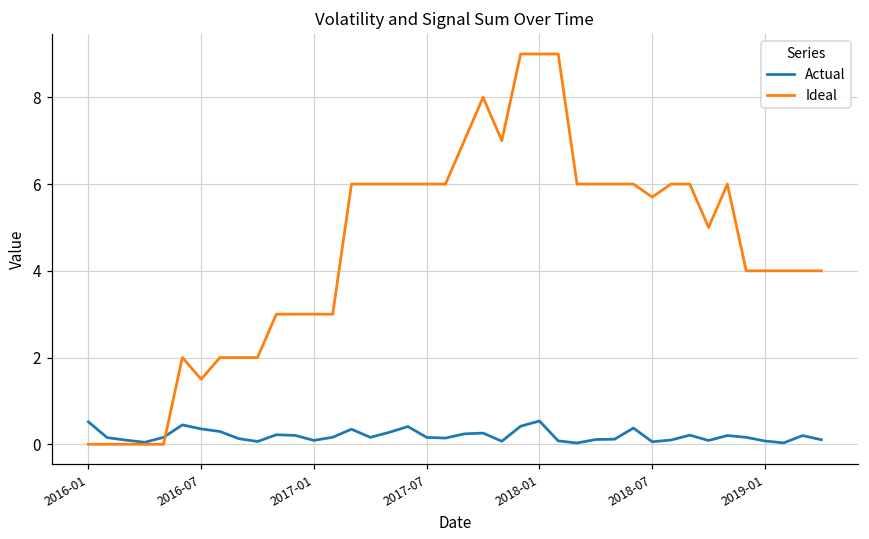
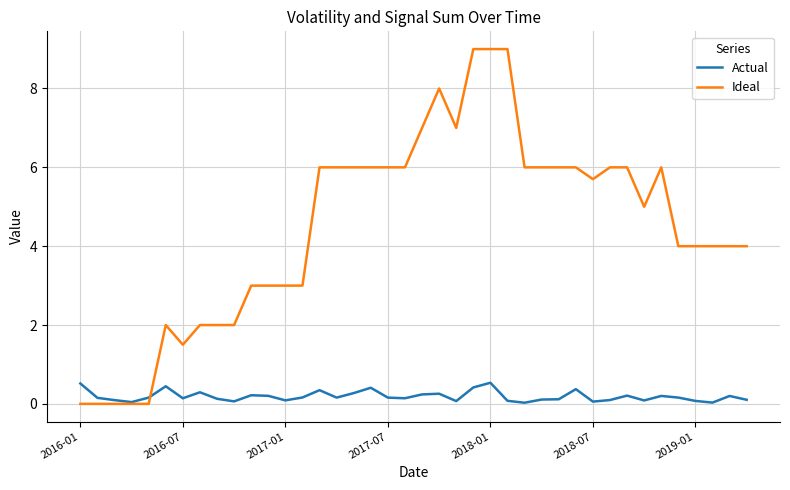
Actual, 2016-07: 0.4 -> 0.1
